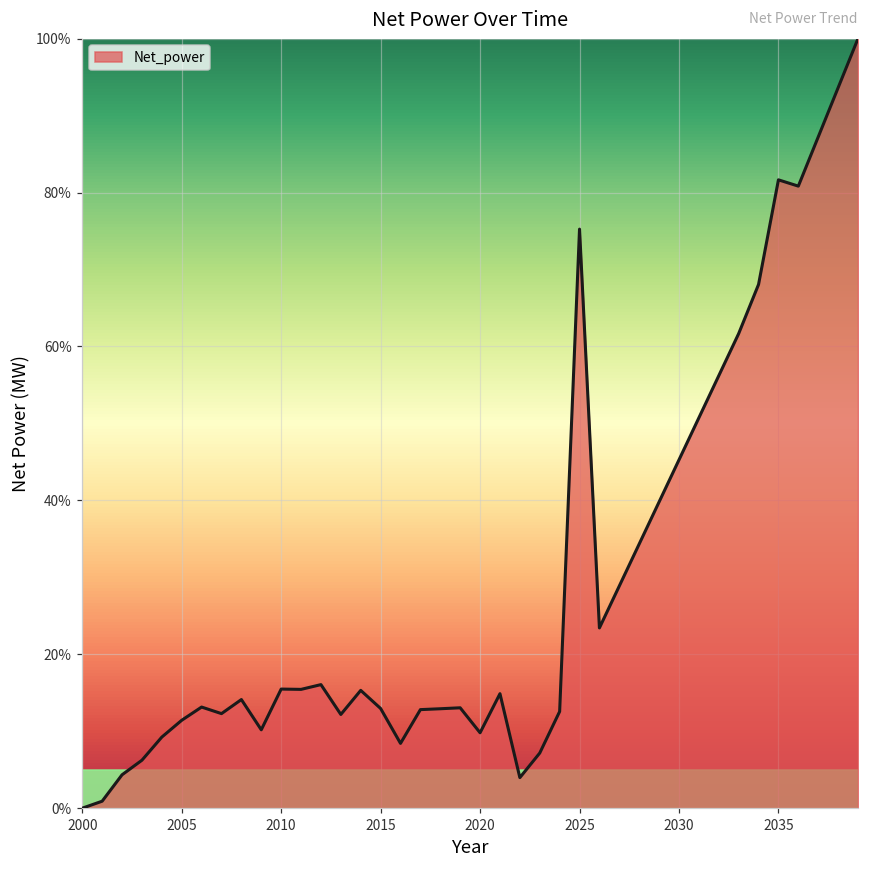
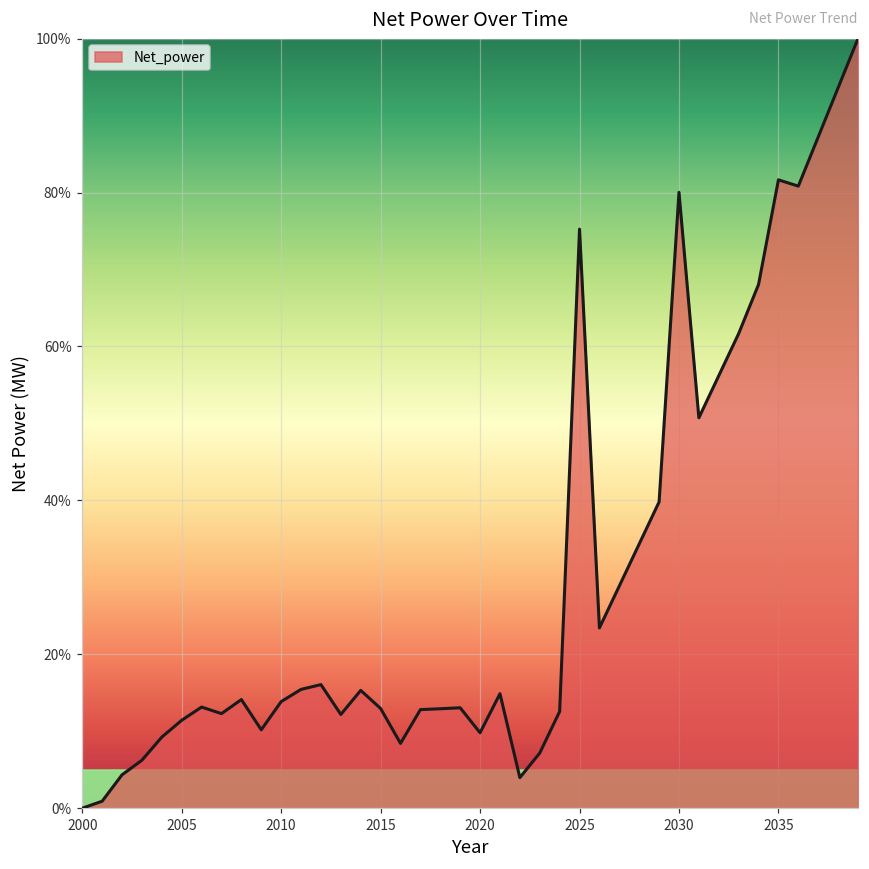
2010: 15% -> 14%
2030: 45% -> 80%
